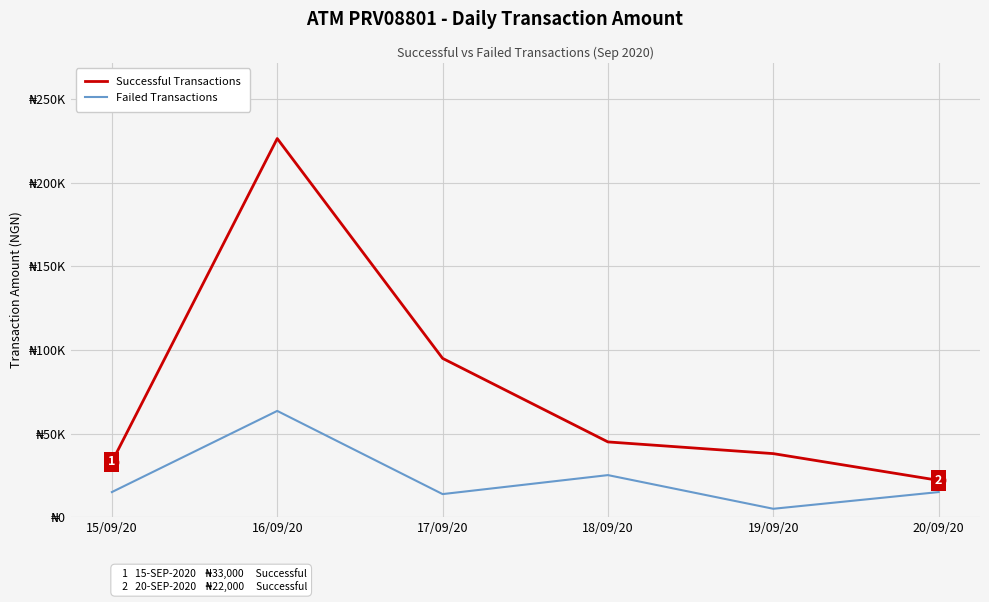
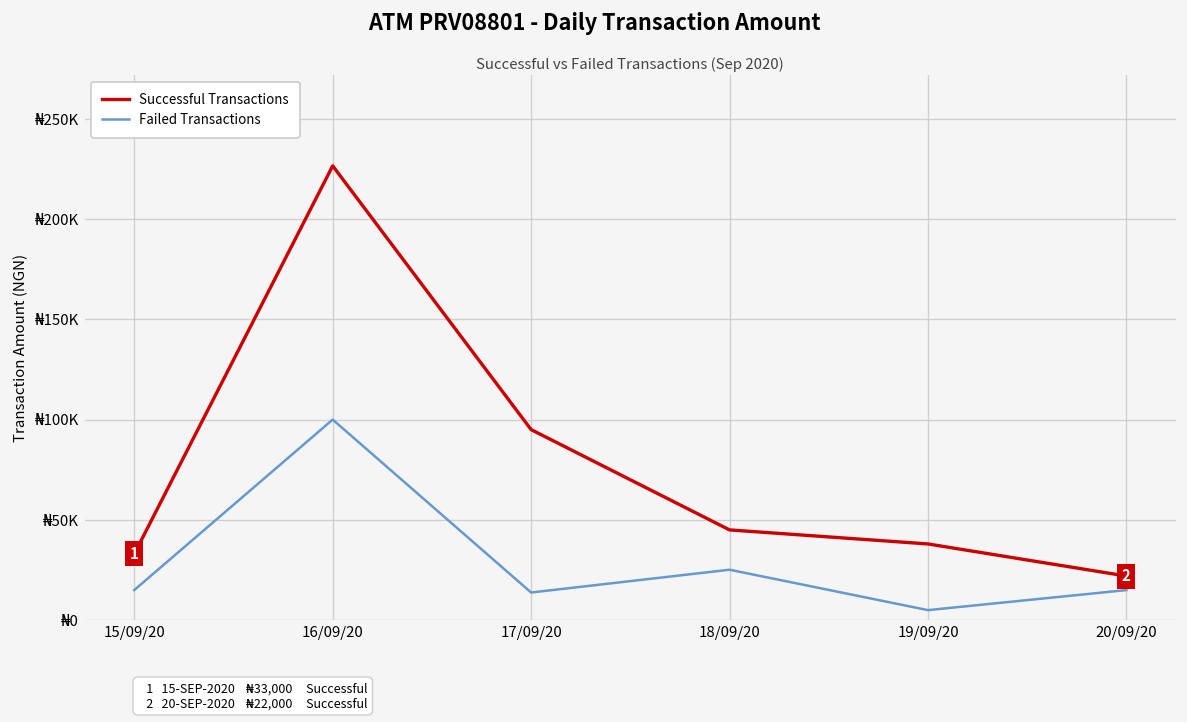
Failed Transactions, 16/09/20: ₦64000 -> ₦100000
